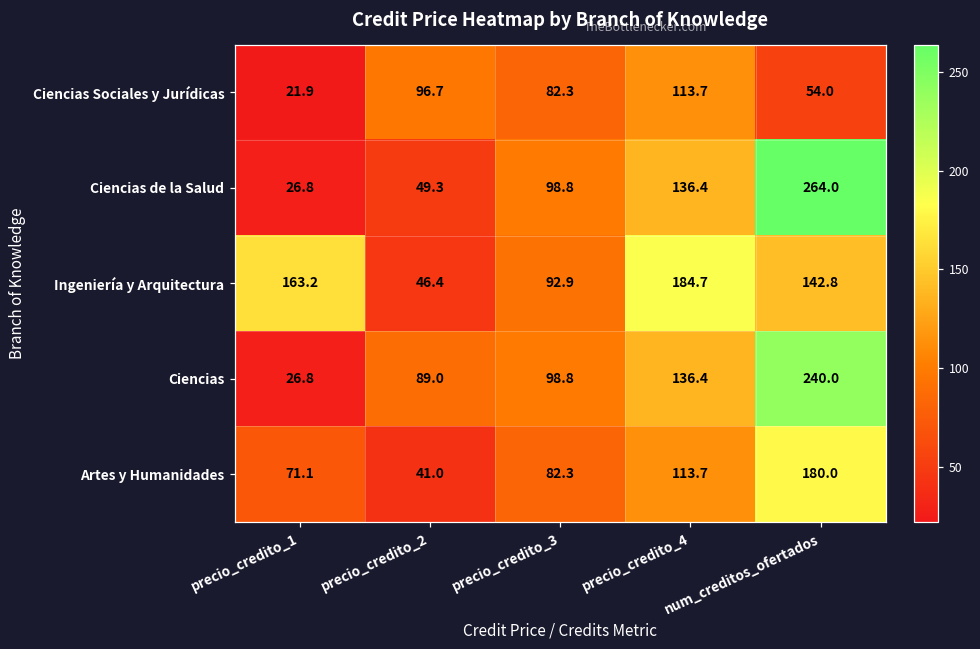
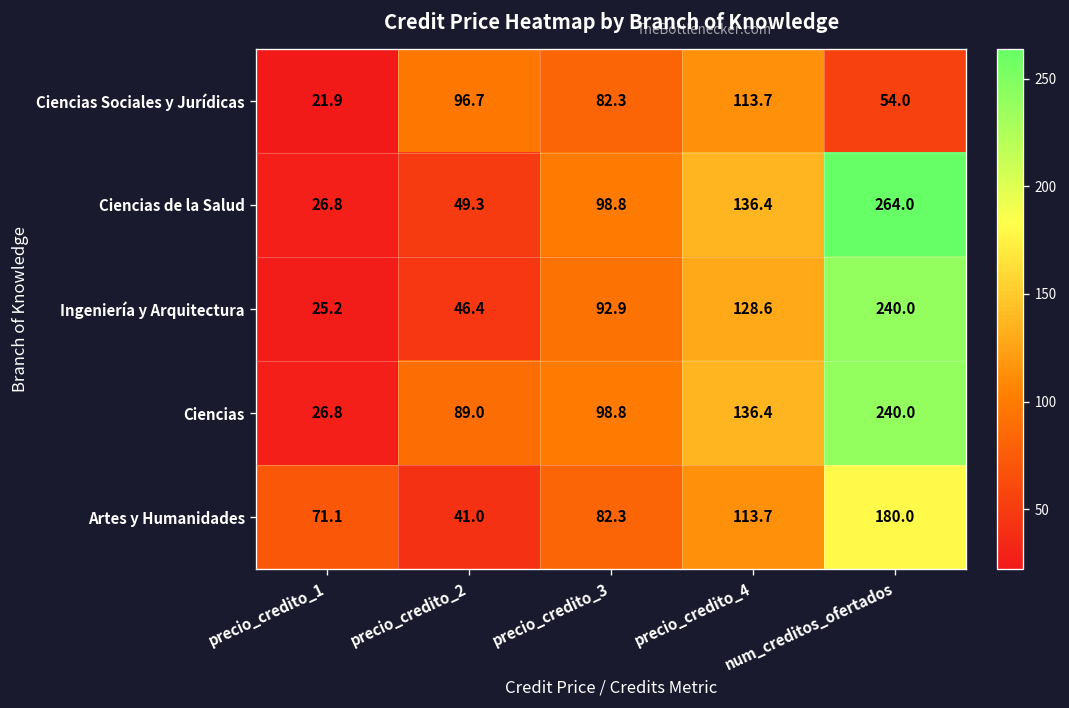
Ingeniería y Arquitectura, precio_credito_1: 163.2 -> 25.2
Ingeniería y Arquitectura, precio_credito_4: 184.7 -> 128.6
Ingeniería y Arquitectura, num_creditos_ofertados: 142.8 -> 240.0
